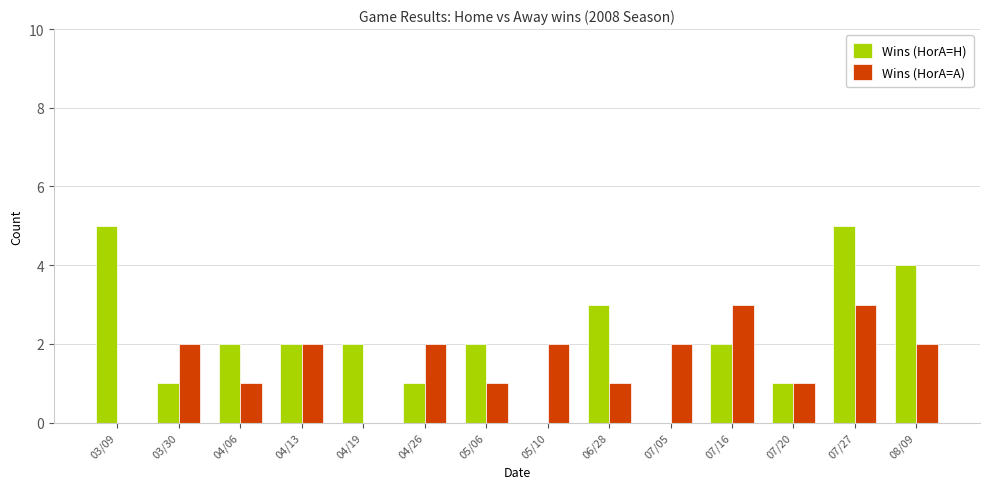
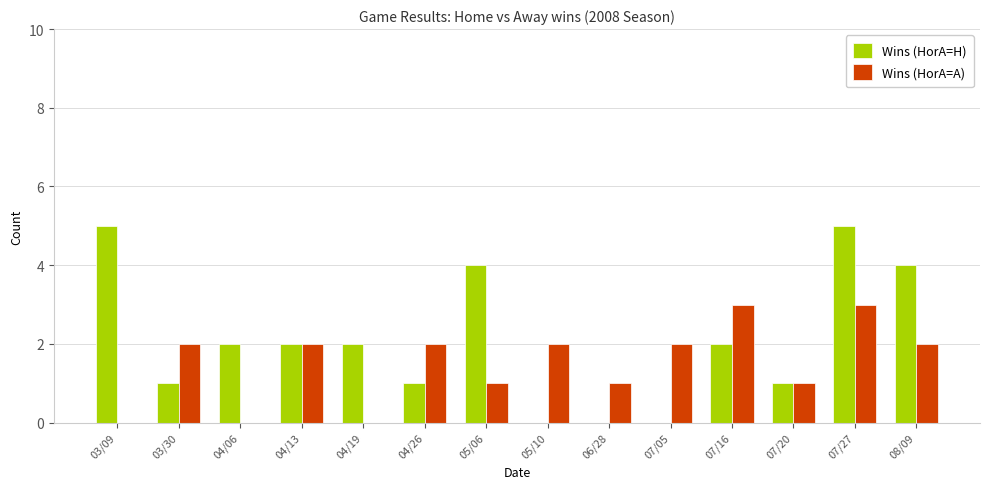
Wins (HorA=A), 04/06: 1 -> 0
Wins (HorA=H), 05/06: 2 -> 4
Wins (HorA=H), 06/28: 3 -> 0
